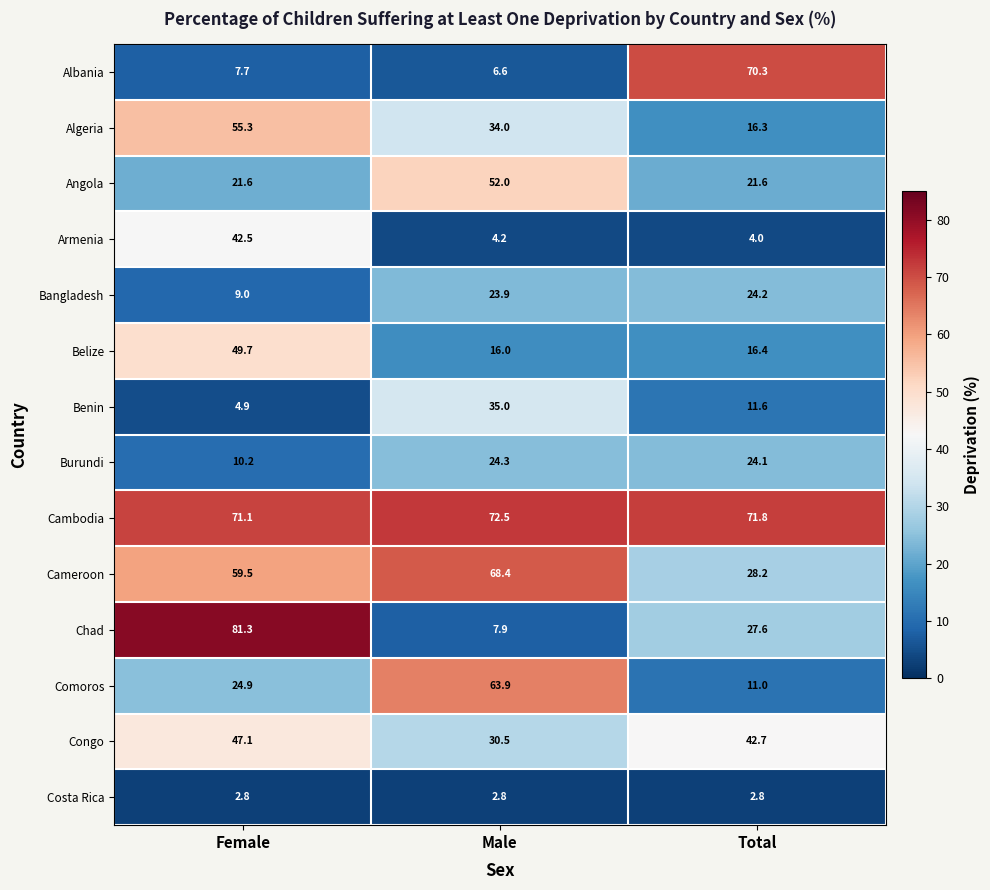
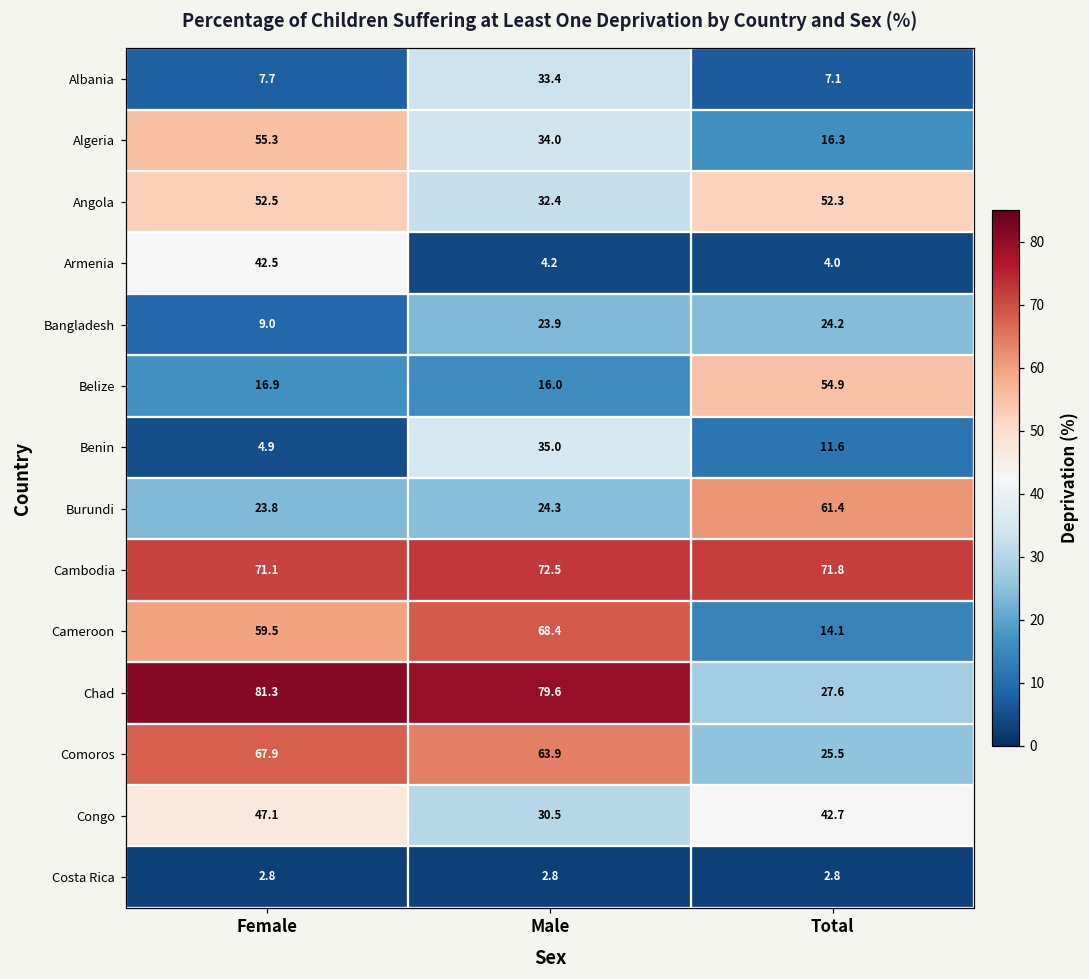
Albania, Male: 6.6 -> 33.4
Albania, Total: 70.3 -> 7.1
Angola, Female: 21.6 -> 52.5
Angola, Male: 52.0 -> 32.4
Angola, Total: 21.6 -> 52.3
Belize, Female: 49.7 -> 16.9
Belize, Total: 16.4 -> 54.9
Burundi, Female: 10.2 -> 23.8
Burundi, Total: 24.1 -> 61.4
Cameroon, Total: 28.2 -> 14.1
Chad, Male: 7.9 -> 79.6
Comoros, Female: 24.9 -> 67.9
Comoros, Total: 11.0 -> 25.5
